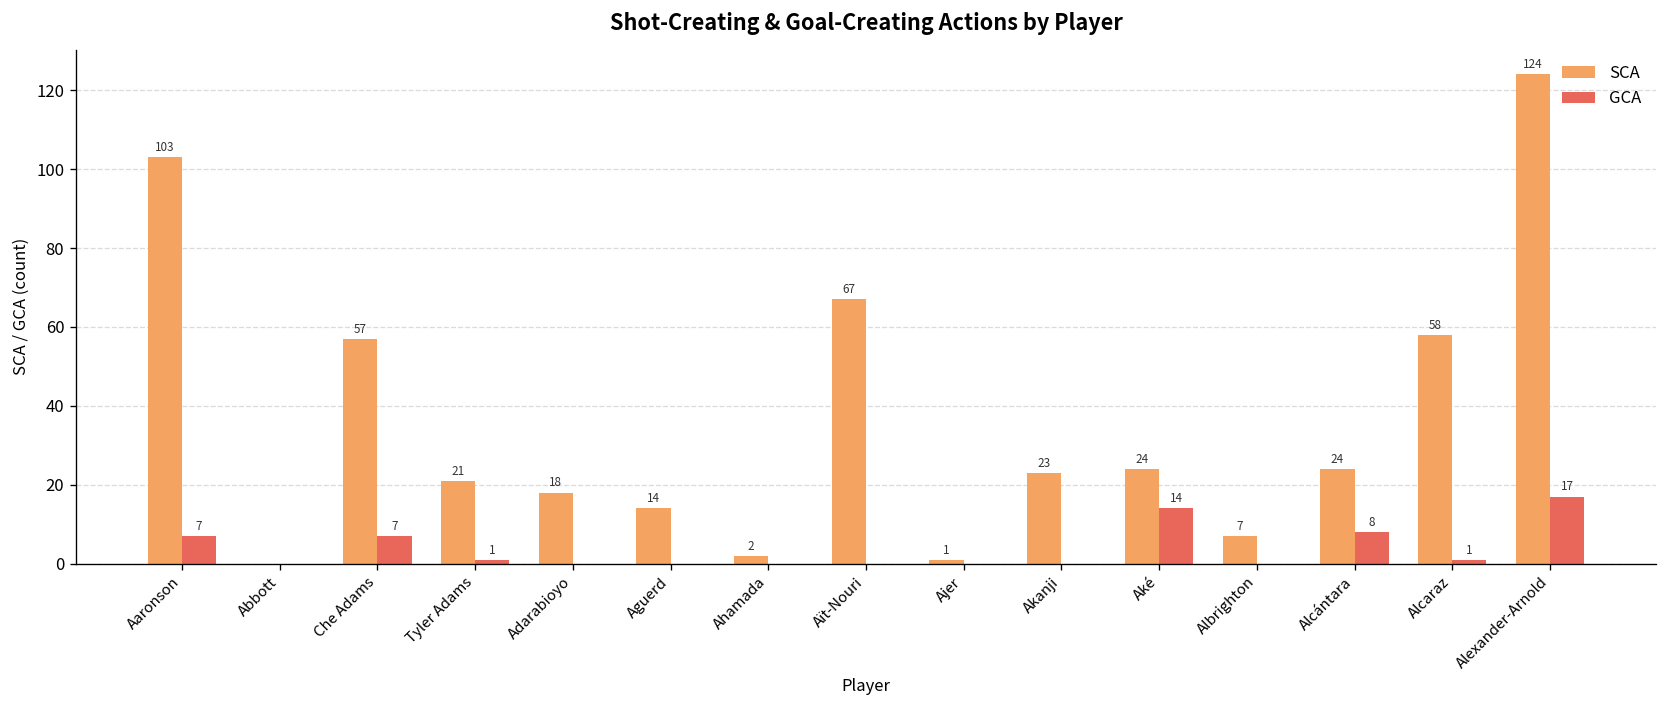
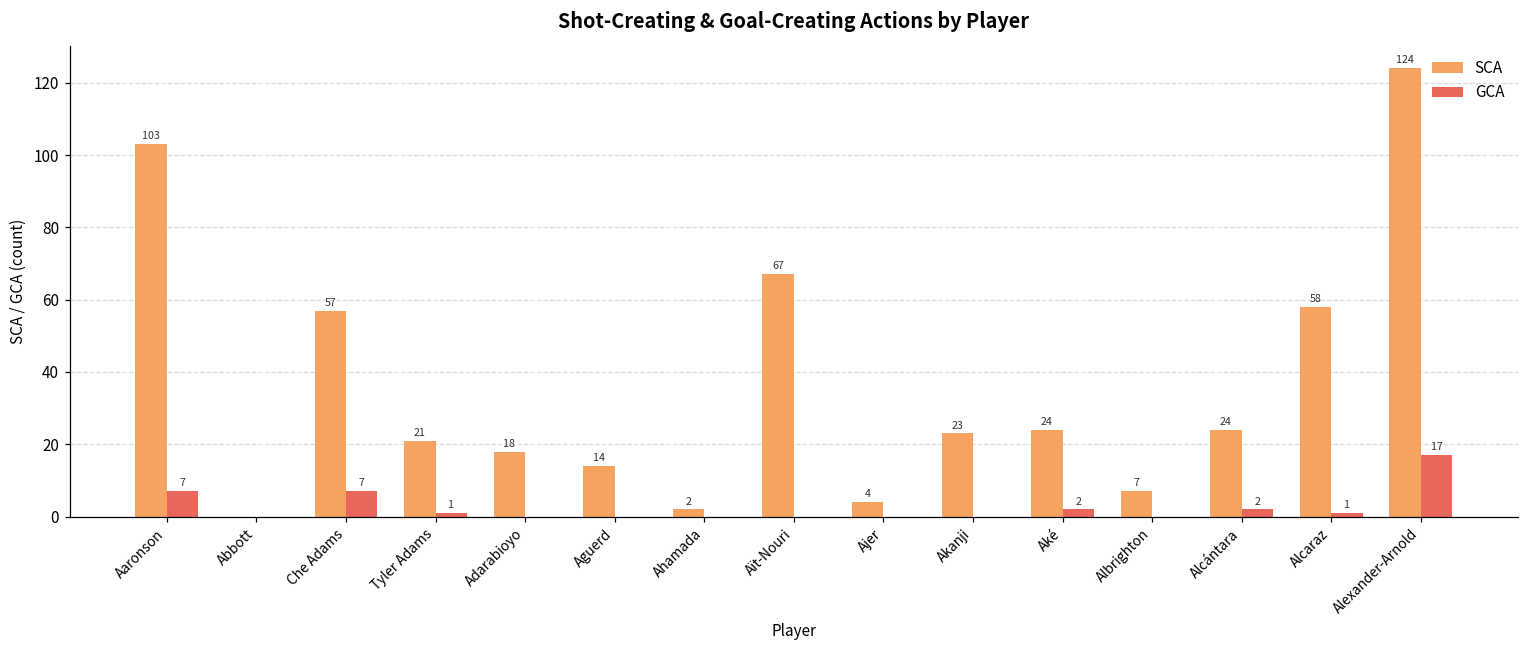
SCA, Ajer: 1 -> 4
GCA, Aké: 14 -> 2
GCA, Alcántara: 8 -> 2
